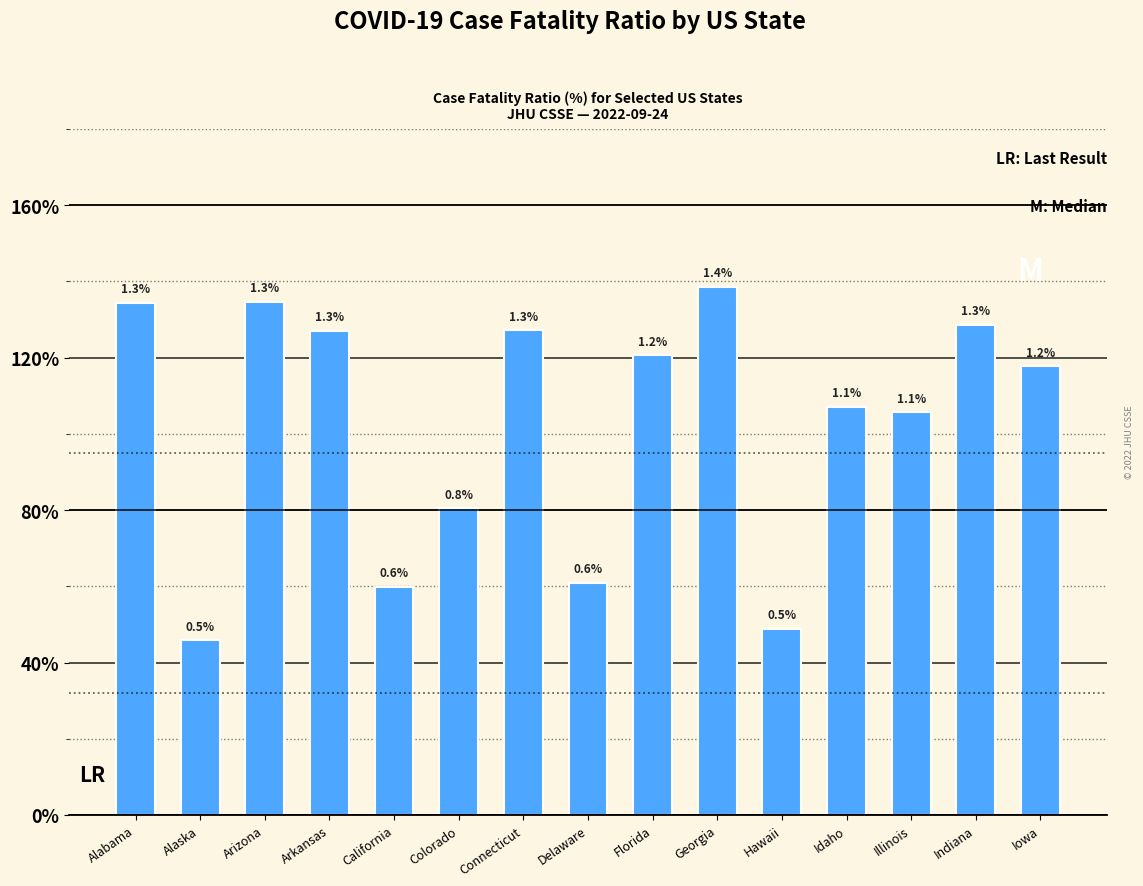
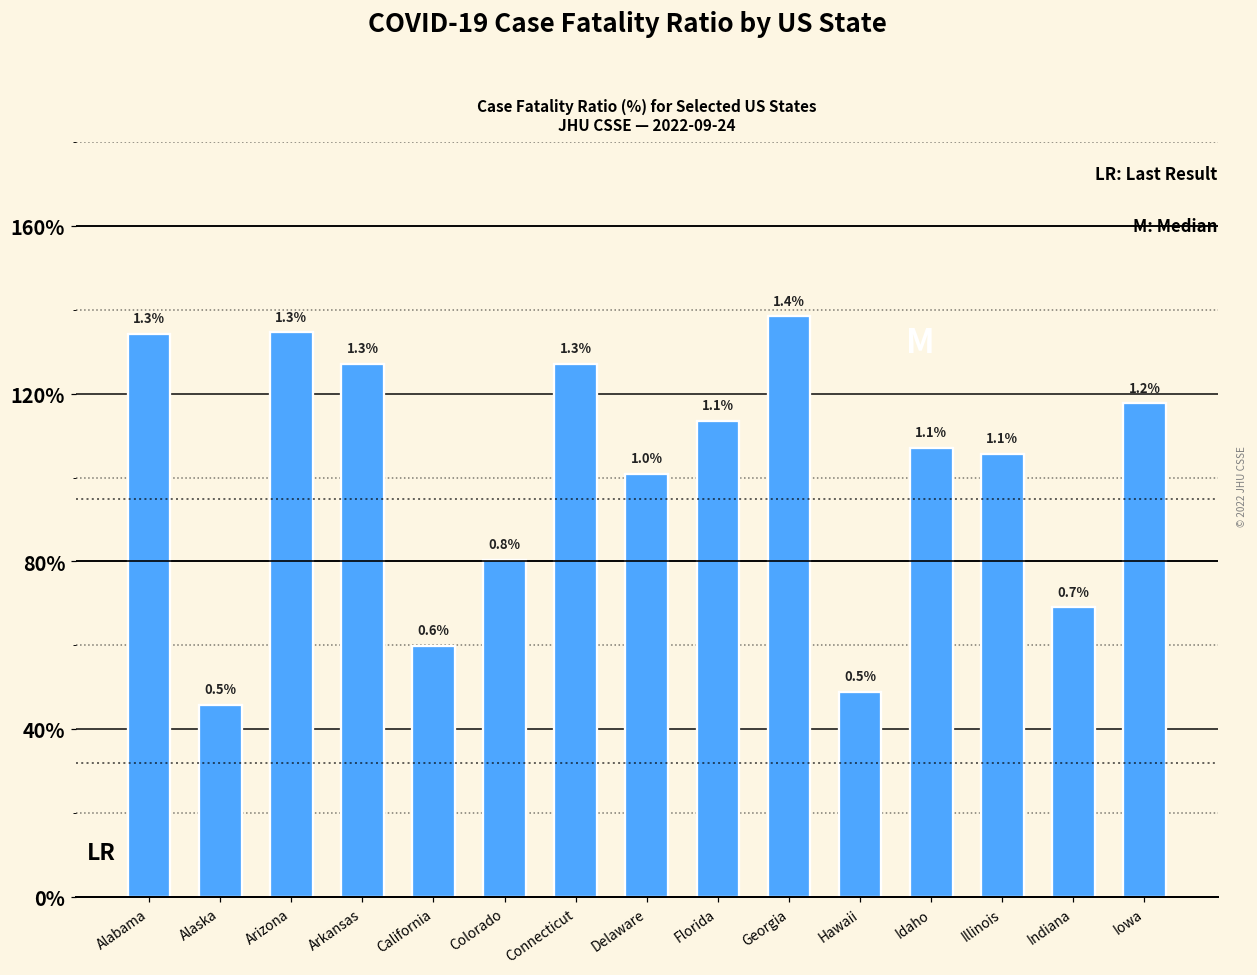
Delaware: 0.6% -> 1.0%
Florida: 1.2% -> 1.1%
Indiana: 1.3% -> 0.7%
